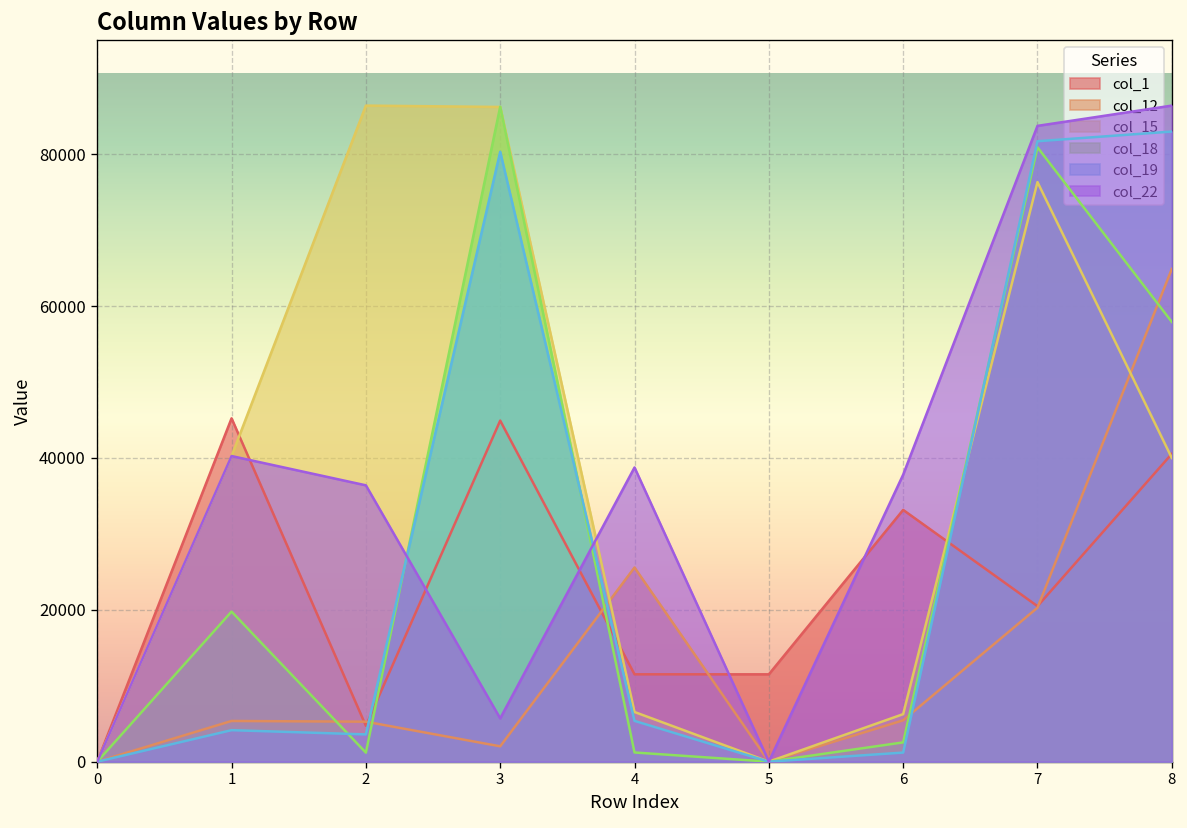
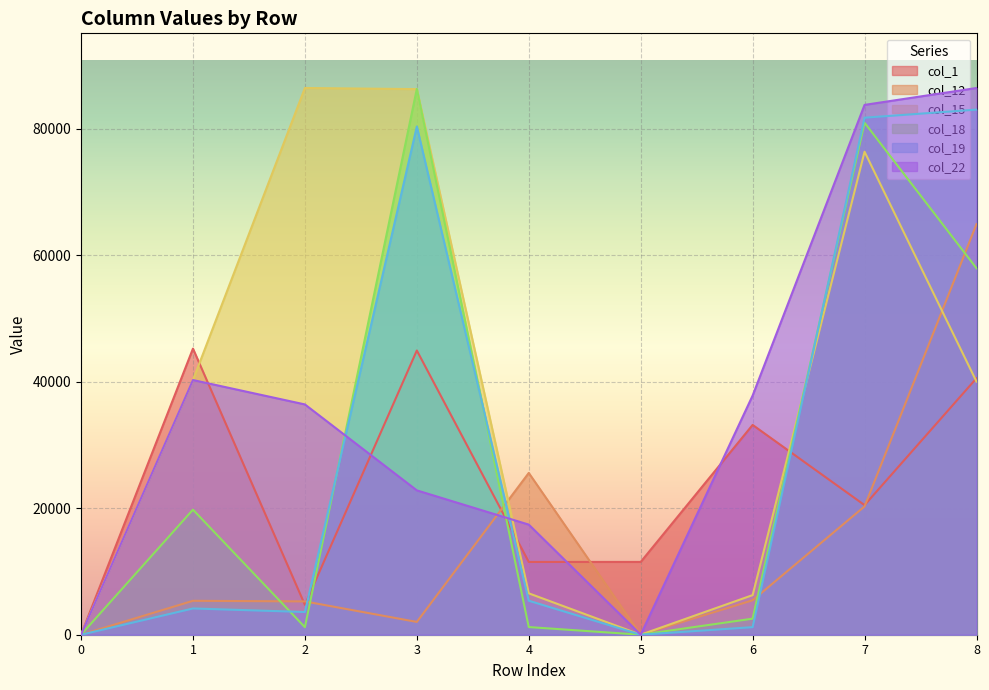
col_22, 3: 6000 -> 23000
col_22, 4: 39000 -> 17000
